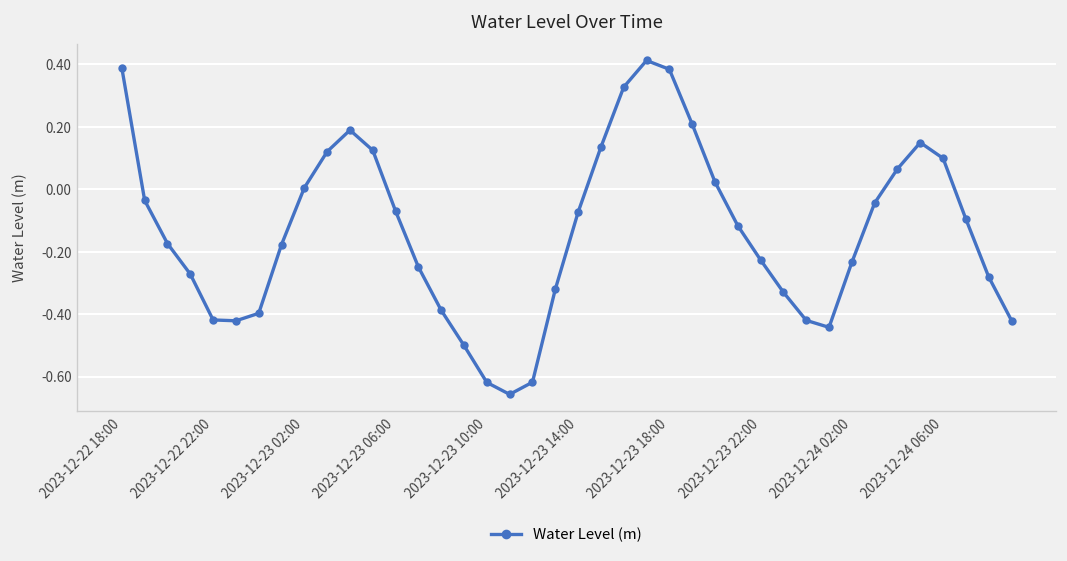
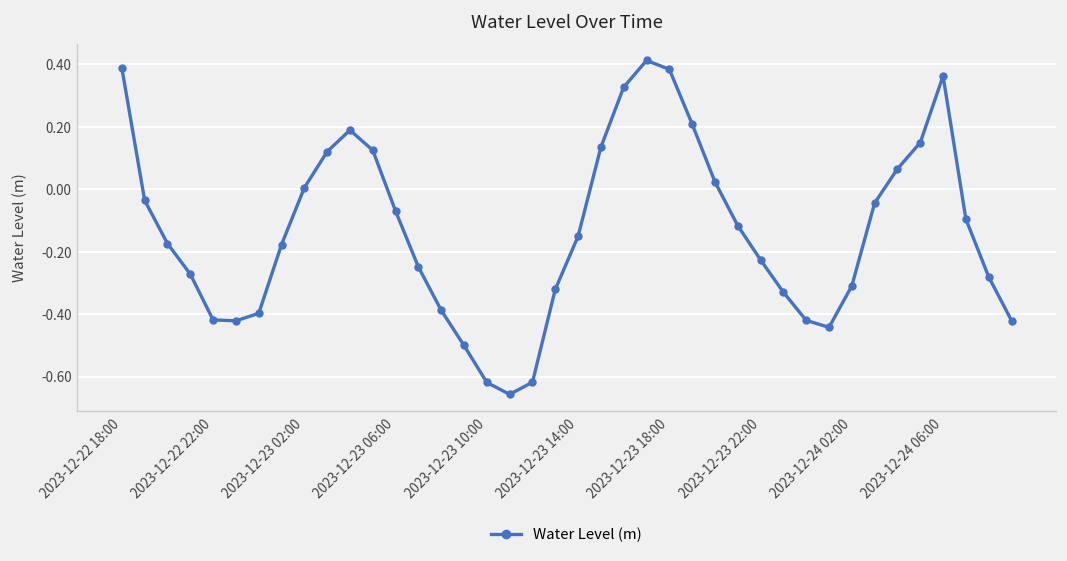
2023-12-23 14:00: -0.07 -> -0.15
2023-12-24 02:00: -0.23 -> -0.31
2023-12-24 06:00: 0.10 -> 0.36
